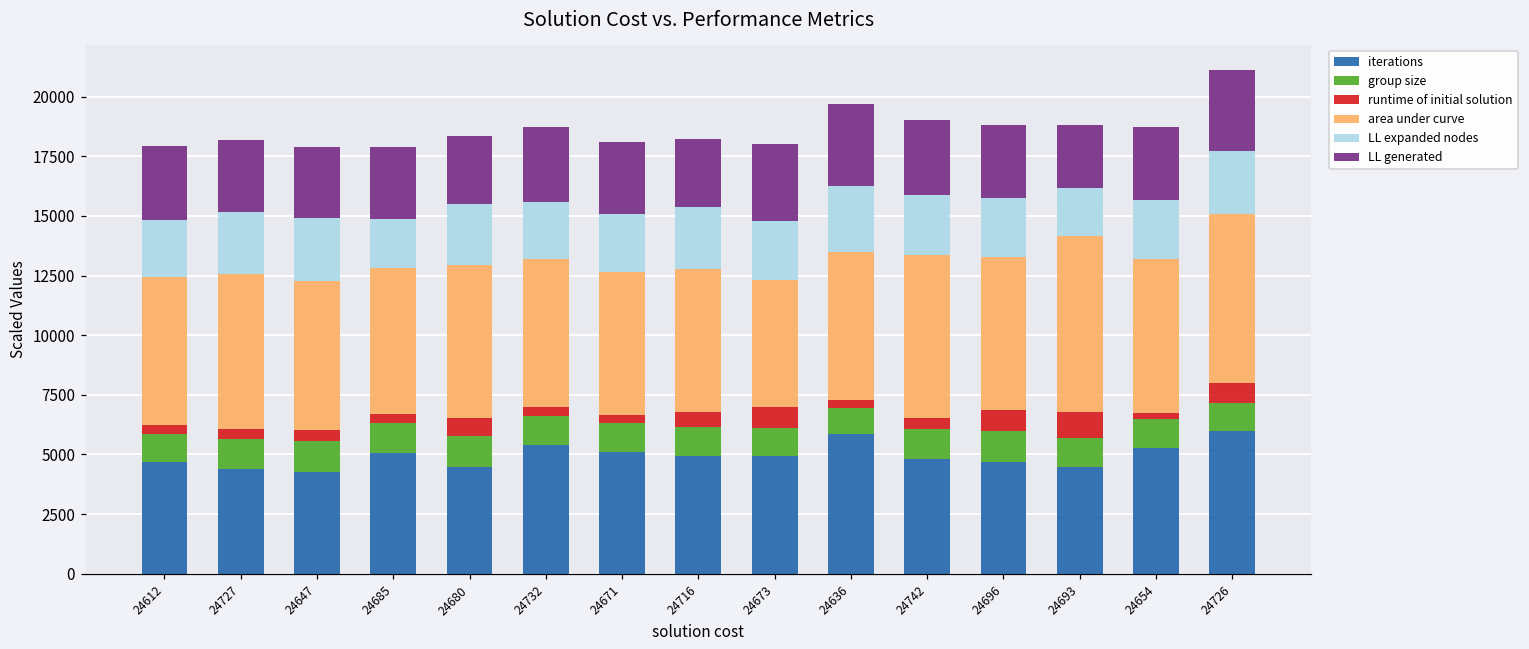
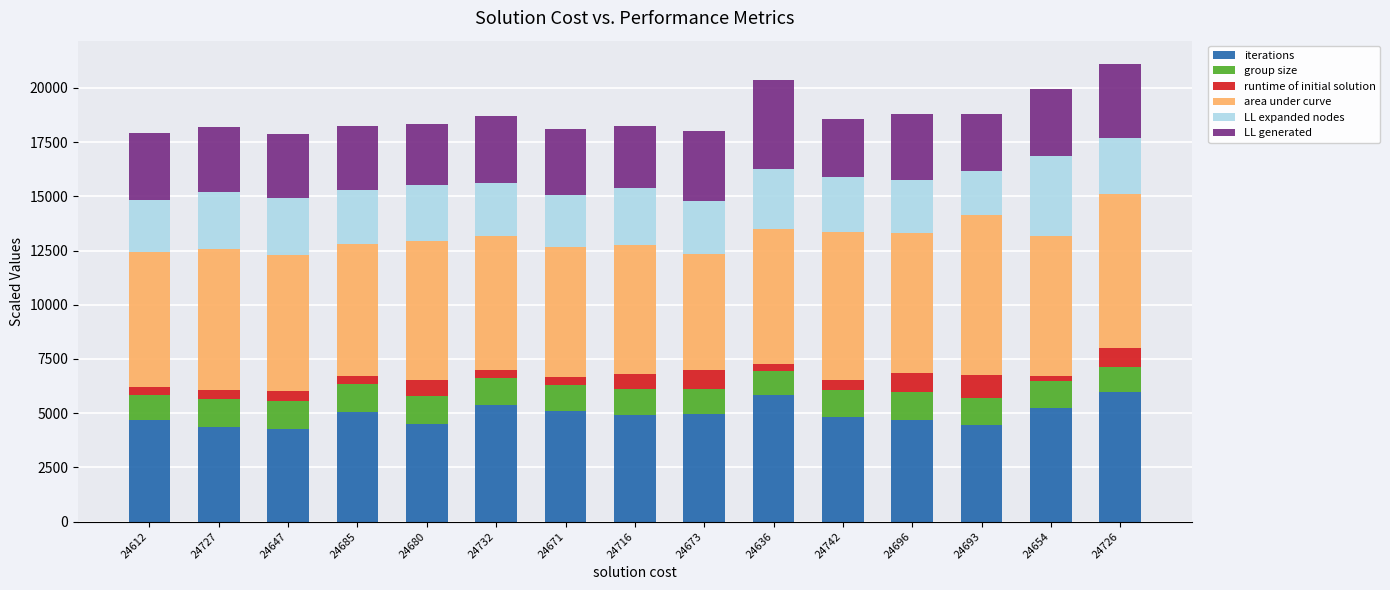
LL expanded nodes, 24685: 2100 -> 2500
LL generated, 24636: 3400 -> 4100
LL generated, 24742: 3100 -> 2700
LL expanded nodes, 24654: 2500 -> 3700
